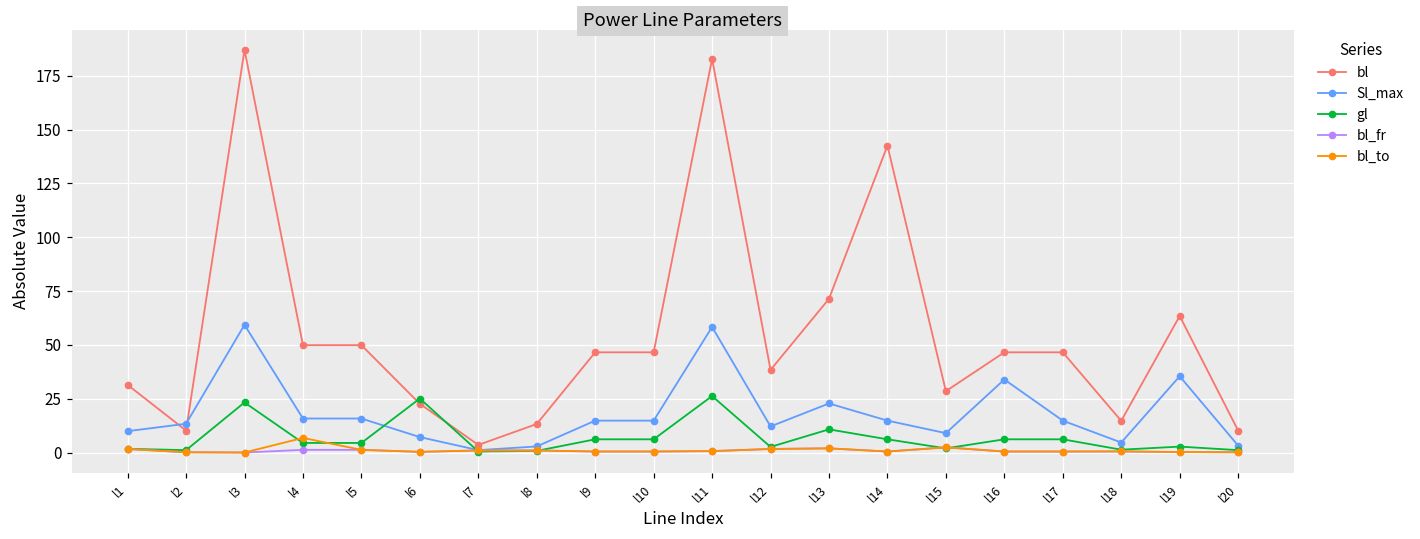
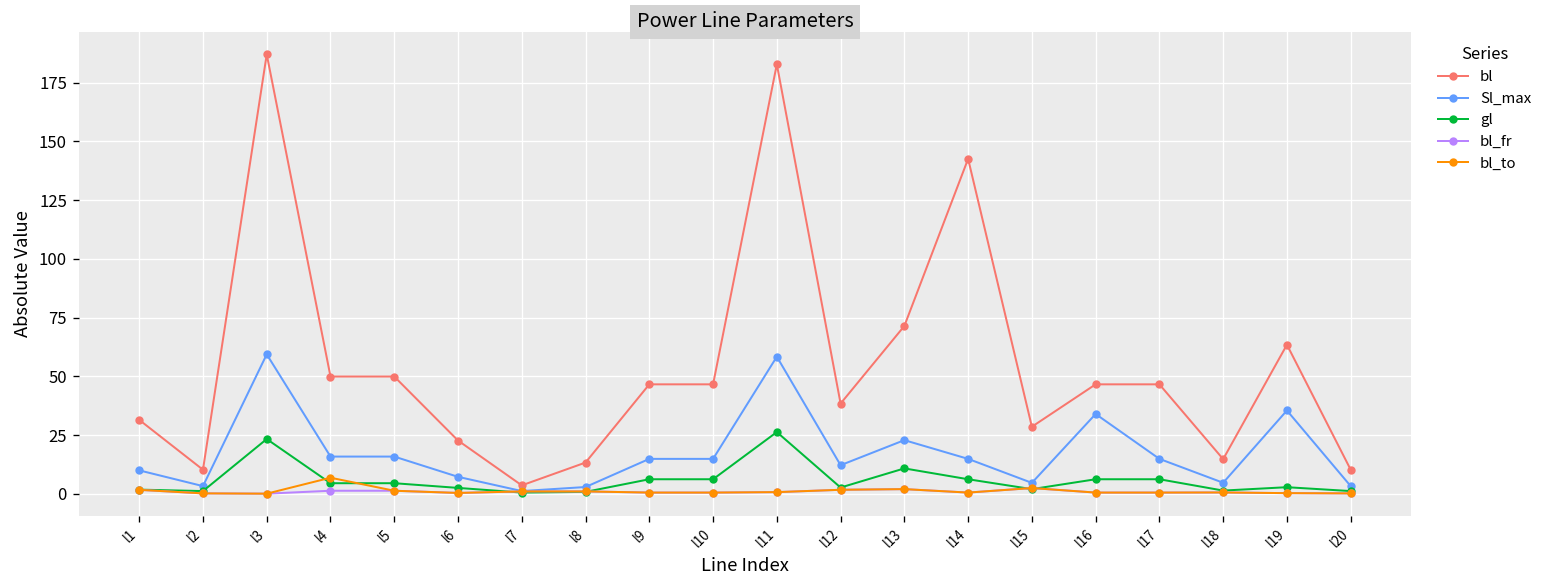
Sl_max, l2: 13 -> 3
gl, l6: 25 -> 2
Sl_max, l15: 9 -> 5
